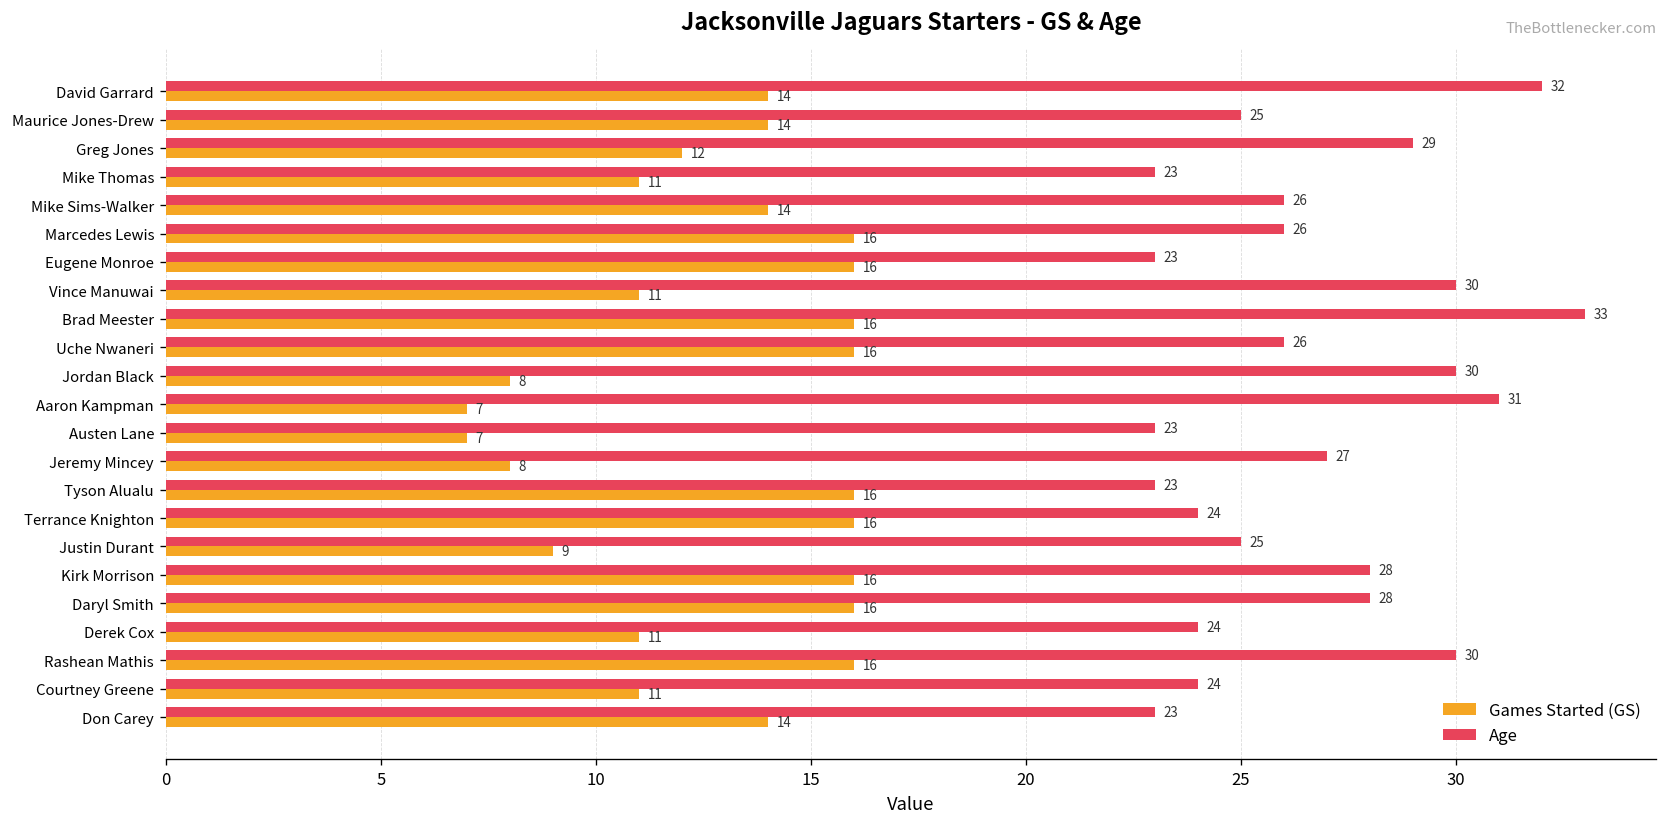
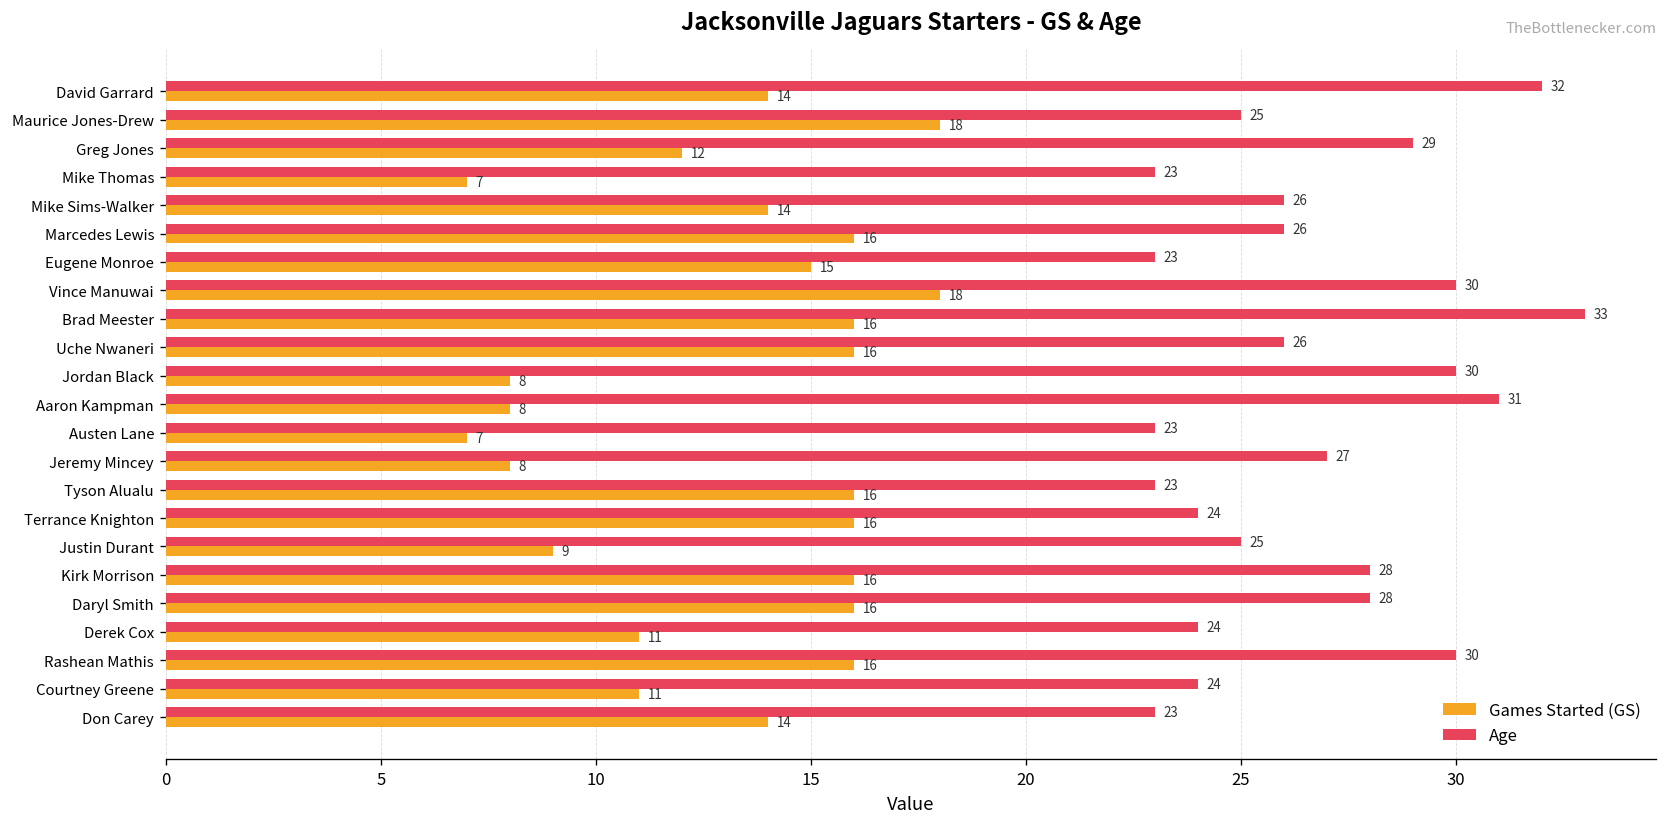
Games Started (GS), Maurice Jones-Drew: 14 -> 18
Games Started (GS), Mike Thomas: 11 -> 7
Games Started (GS), Eugene Monroe: 16 -> 15
Games Started (GS), Vince Manuwai: 11 -> 18
Games Started (GS), Aaron Kampman: 7 -> 8
